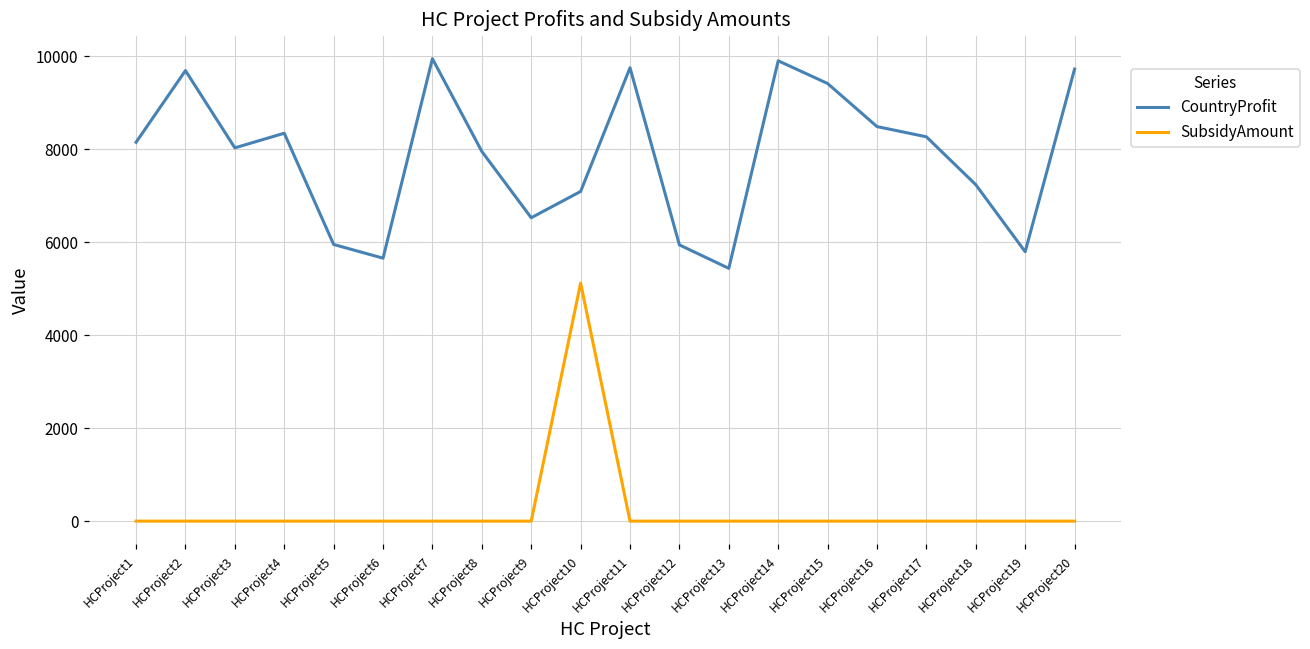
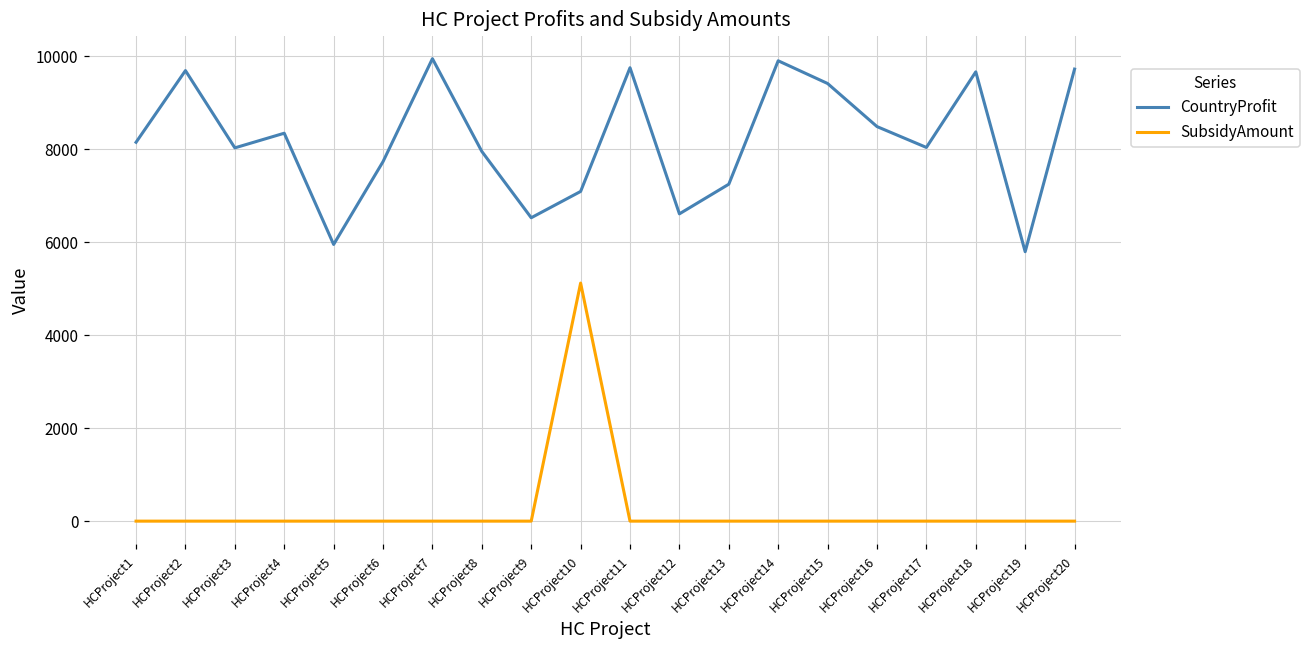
CountryProfit, HCProject6: 5700 -> 7700
CountryProfit, HCProject12: 5900 -> 6600
CountryProfit, HCProject13: 5400 -> 7300
CountryProfit, HCProject17: 8300 -> 8000
CountryProfit, HCProject18: 7200 -> 9700
